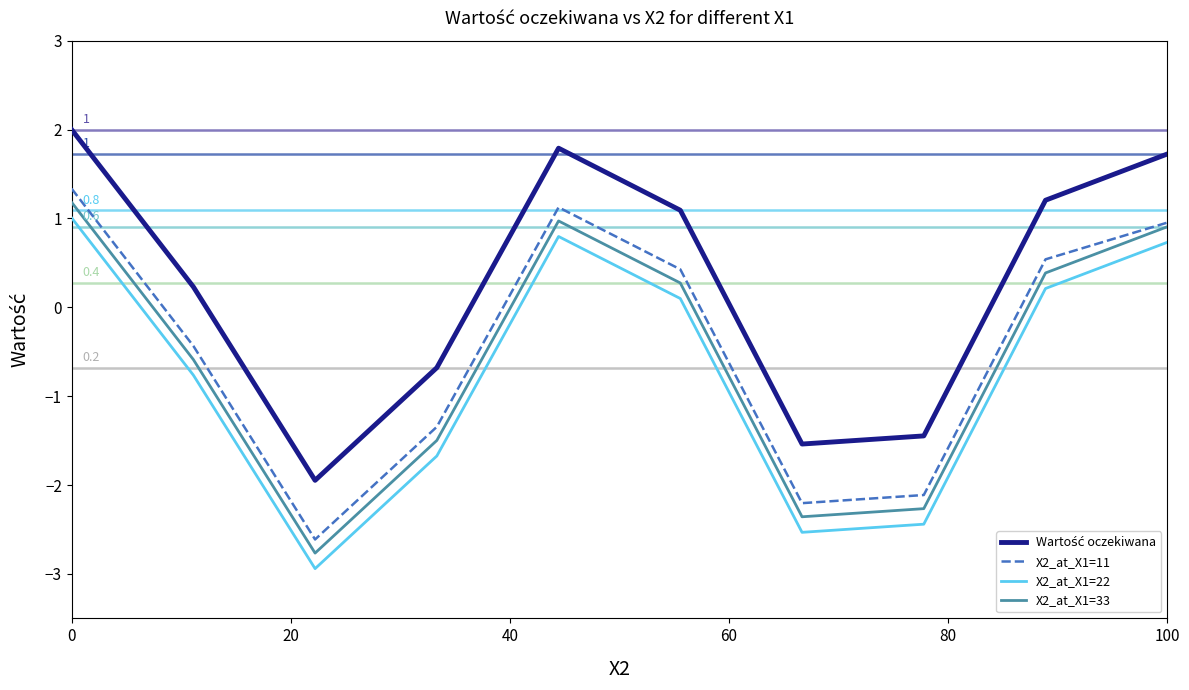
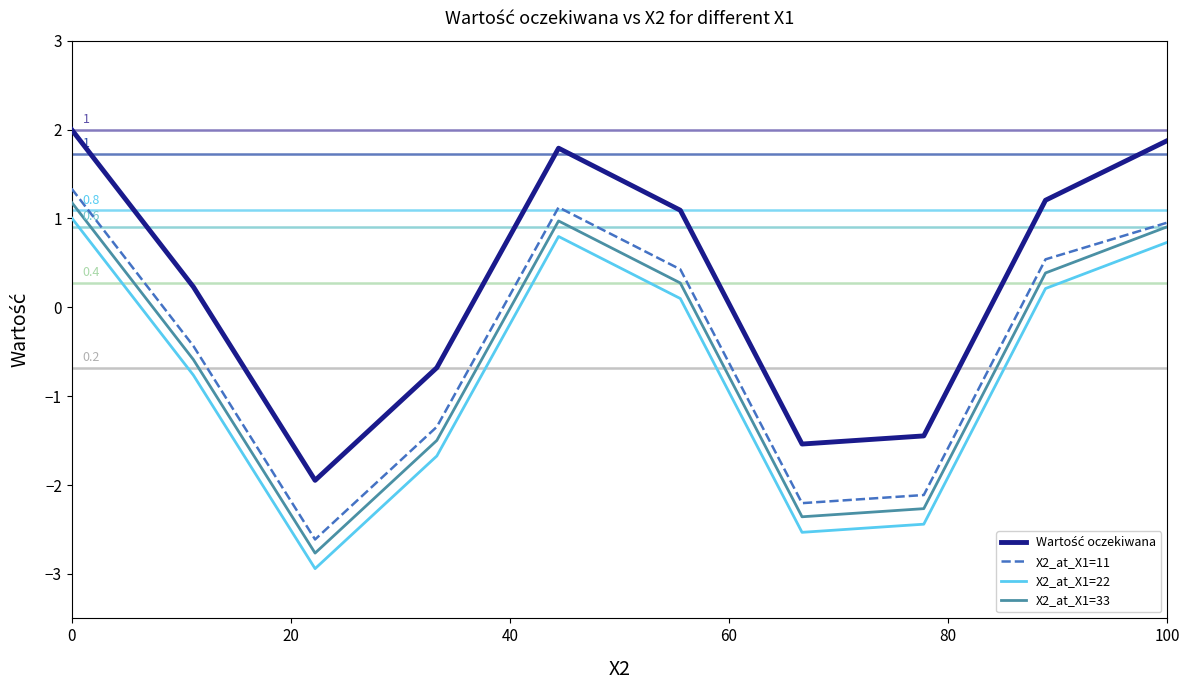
Wartość oczekiwana, 100: 1.7 -> 1.9
